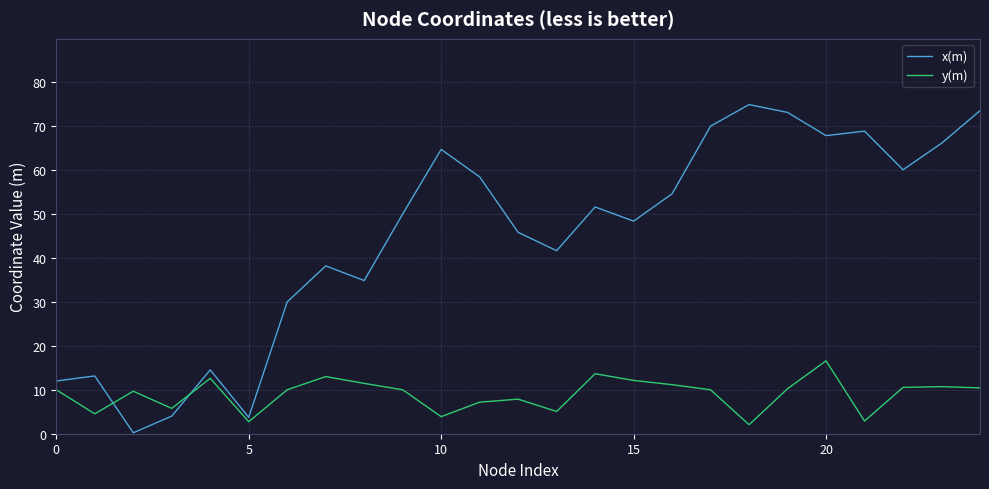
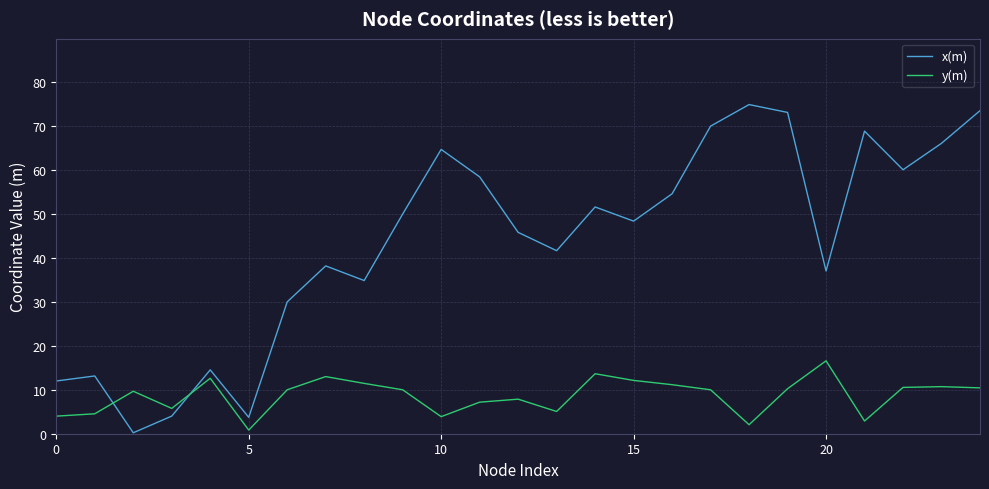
y(m), 0: 10 -> 4
y(m), 5: 3 -> 1
x(m), 20: 68 -> 37
